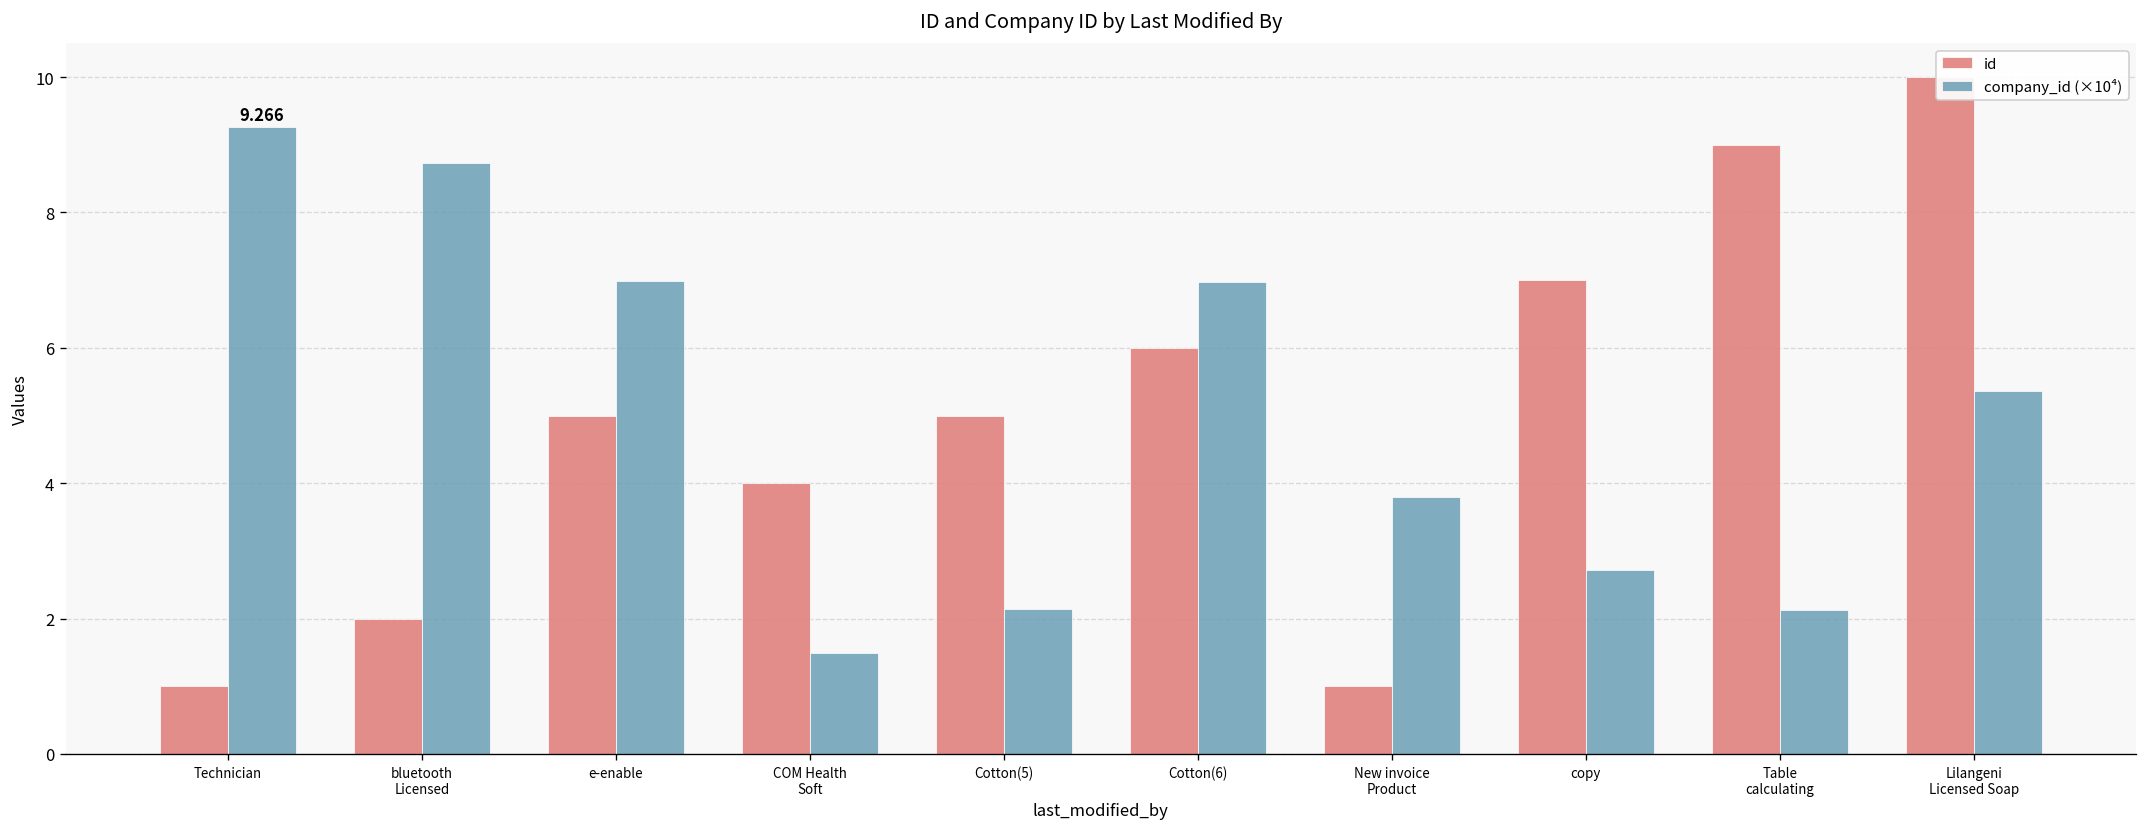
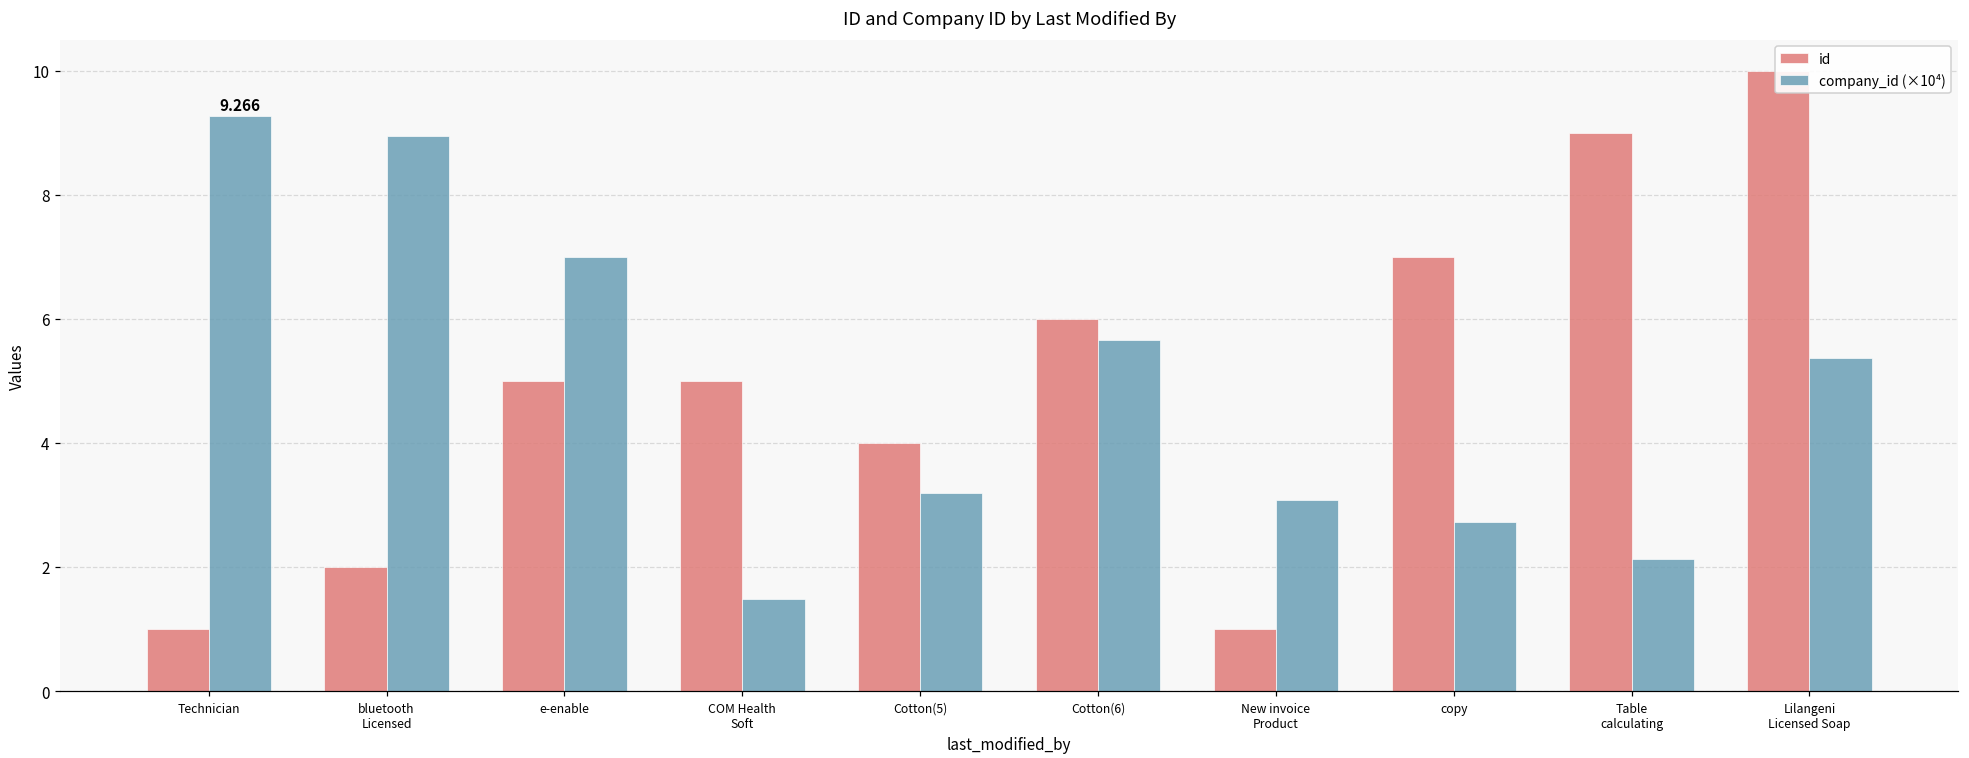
company_id (×10⁴), bluetooth Licensed: 8.7 -> 8.9
id, COM Health Soft: 4 -> 5
id, Cotton(5): 5 -> 4
company_id (×10⁴), Cotton(5): 2.1 -> 3.2
company_id (×10⁴), Cotton(6): 7.0 -> 5.7
company_id (×10⁴), New invoice Product: 3.8 -> 3.1
